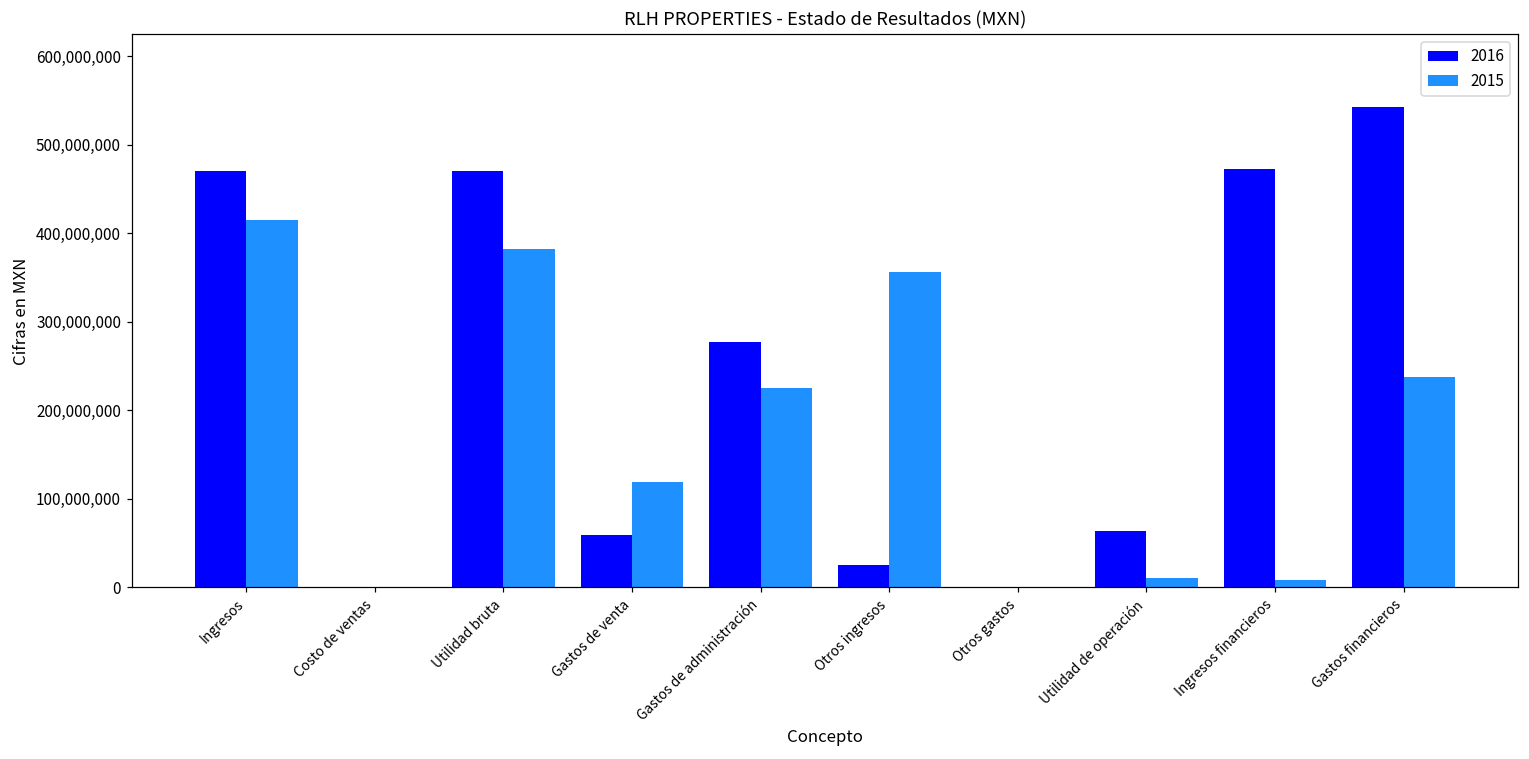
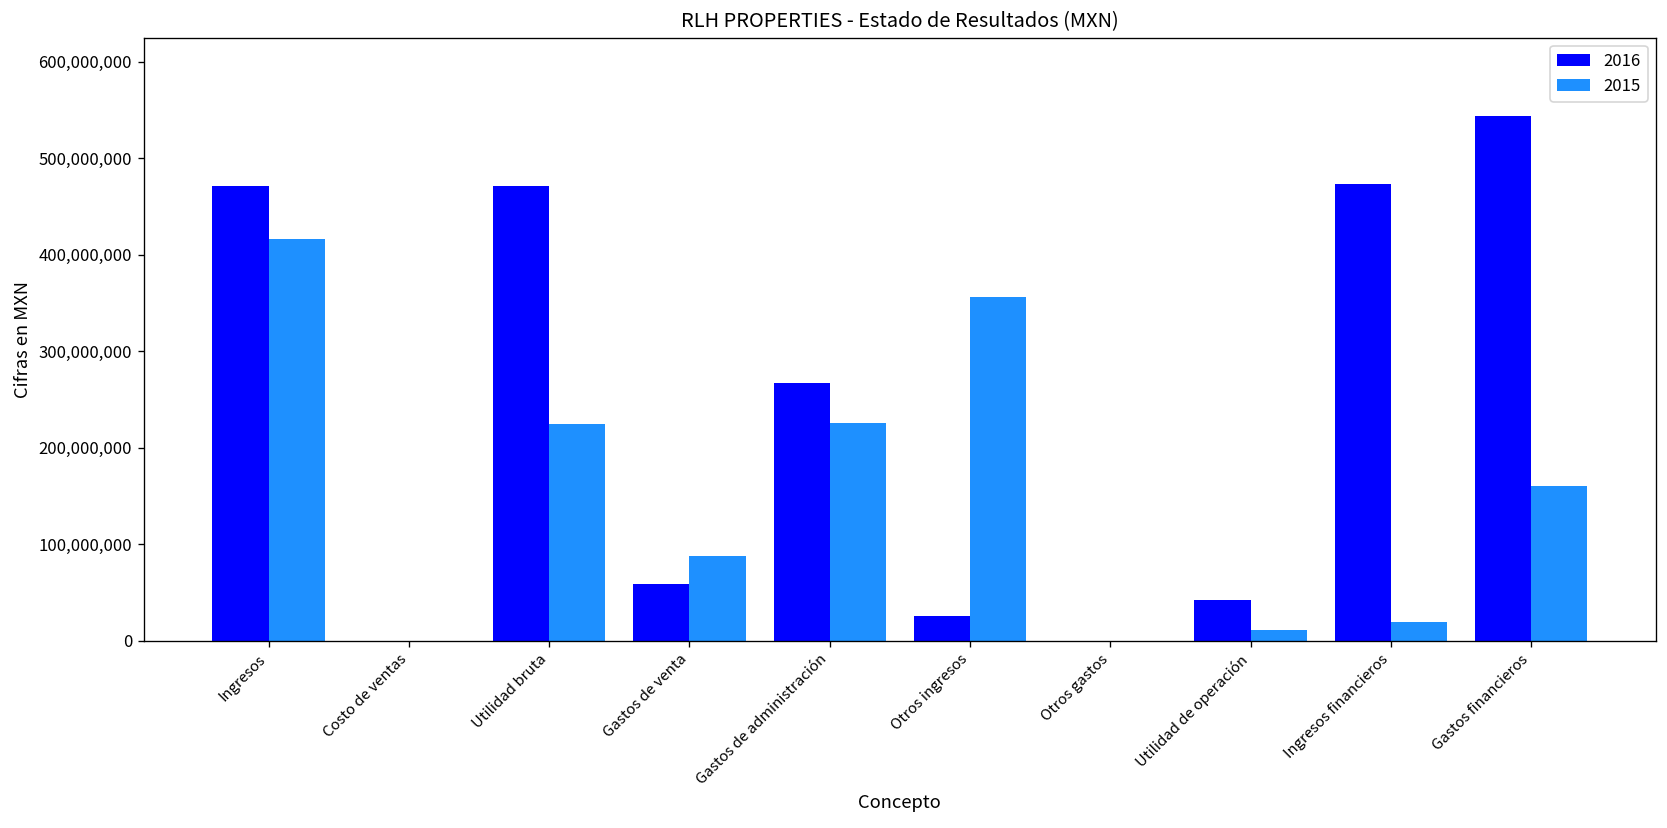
2015, Utilidad bruta: 380,000,000 -> 220,000,000
2015, Gastos de venta: 120,000,000 -> 90,000,000
2016, Gastos de administración: 280,000,000 -> 270,000,000
2016, Utilidad de operación: 60,000,000 -> 40,000,000
2015, Ingresos financieros: 10,000,000 -> 20,000,000
2015, Gastos financieros: 240,000,000 -> 160,000,000
